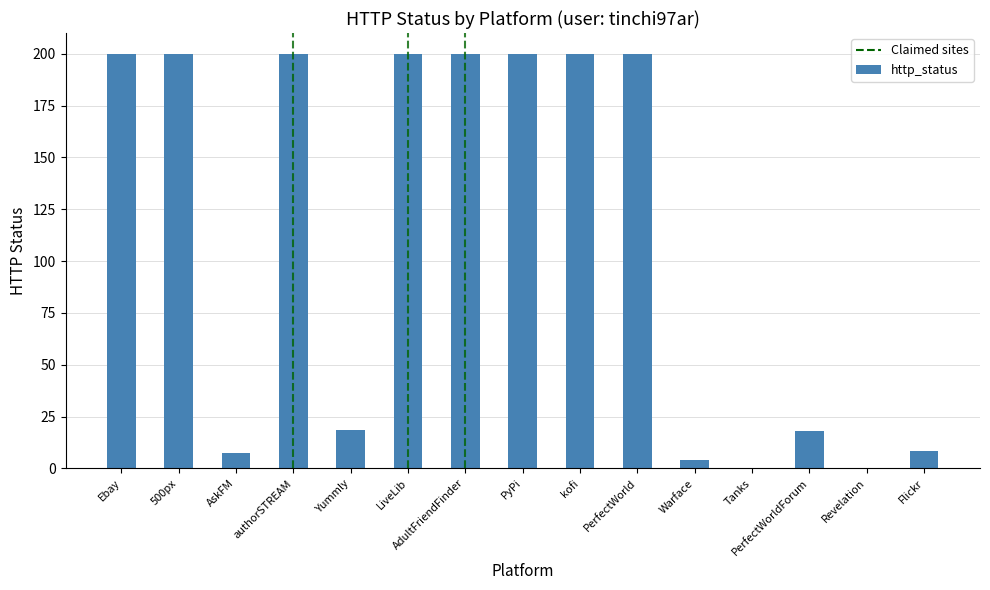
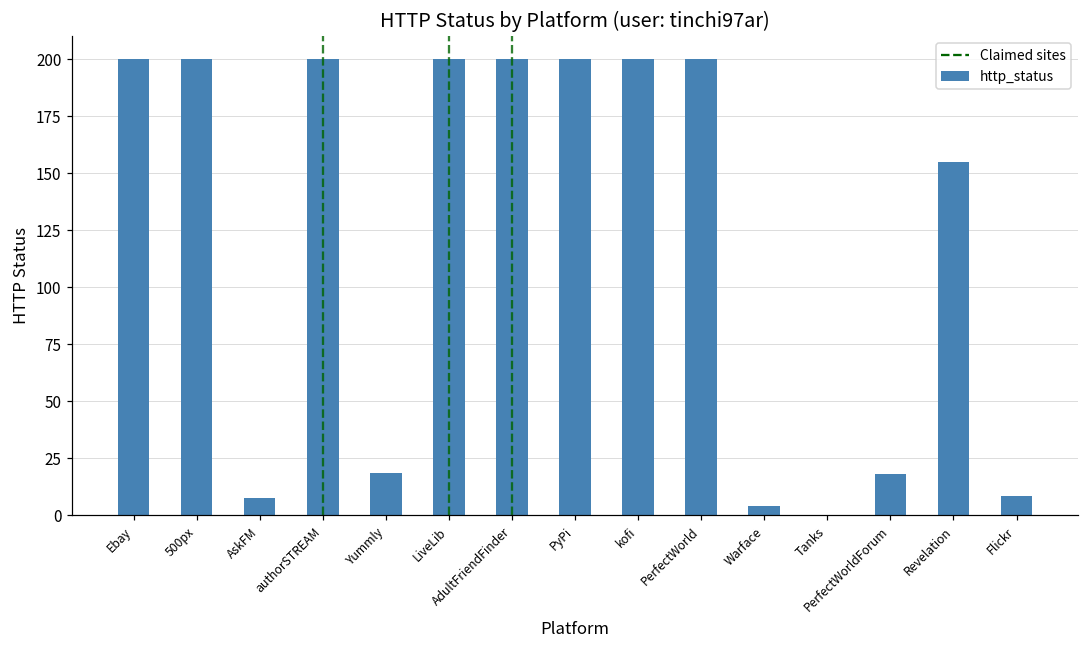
Revelation: 0 -> 155
